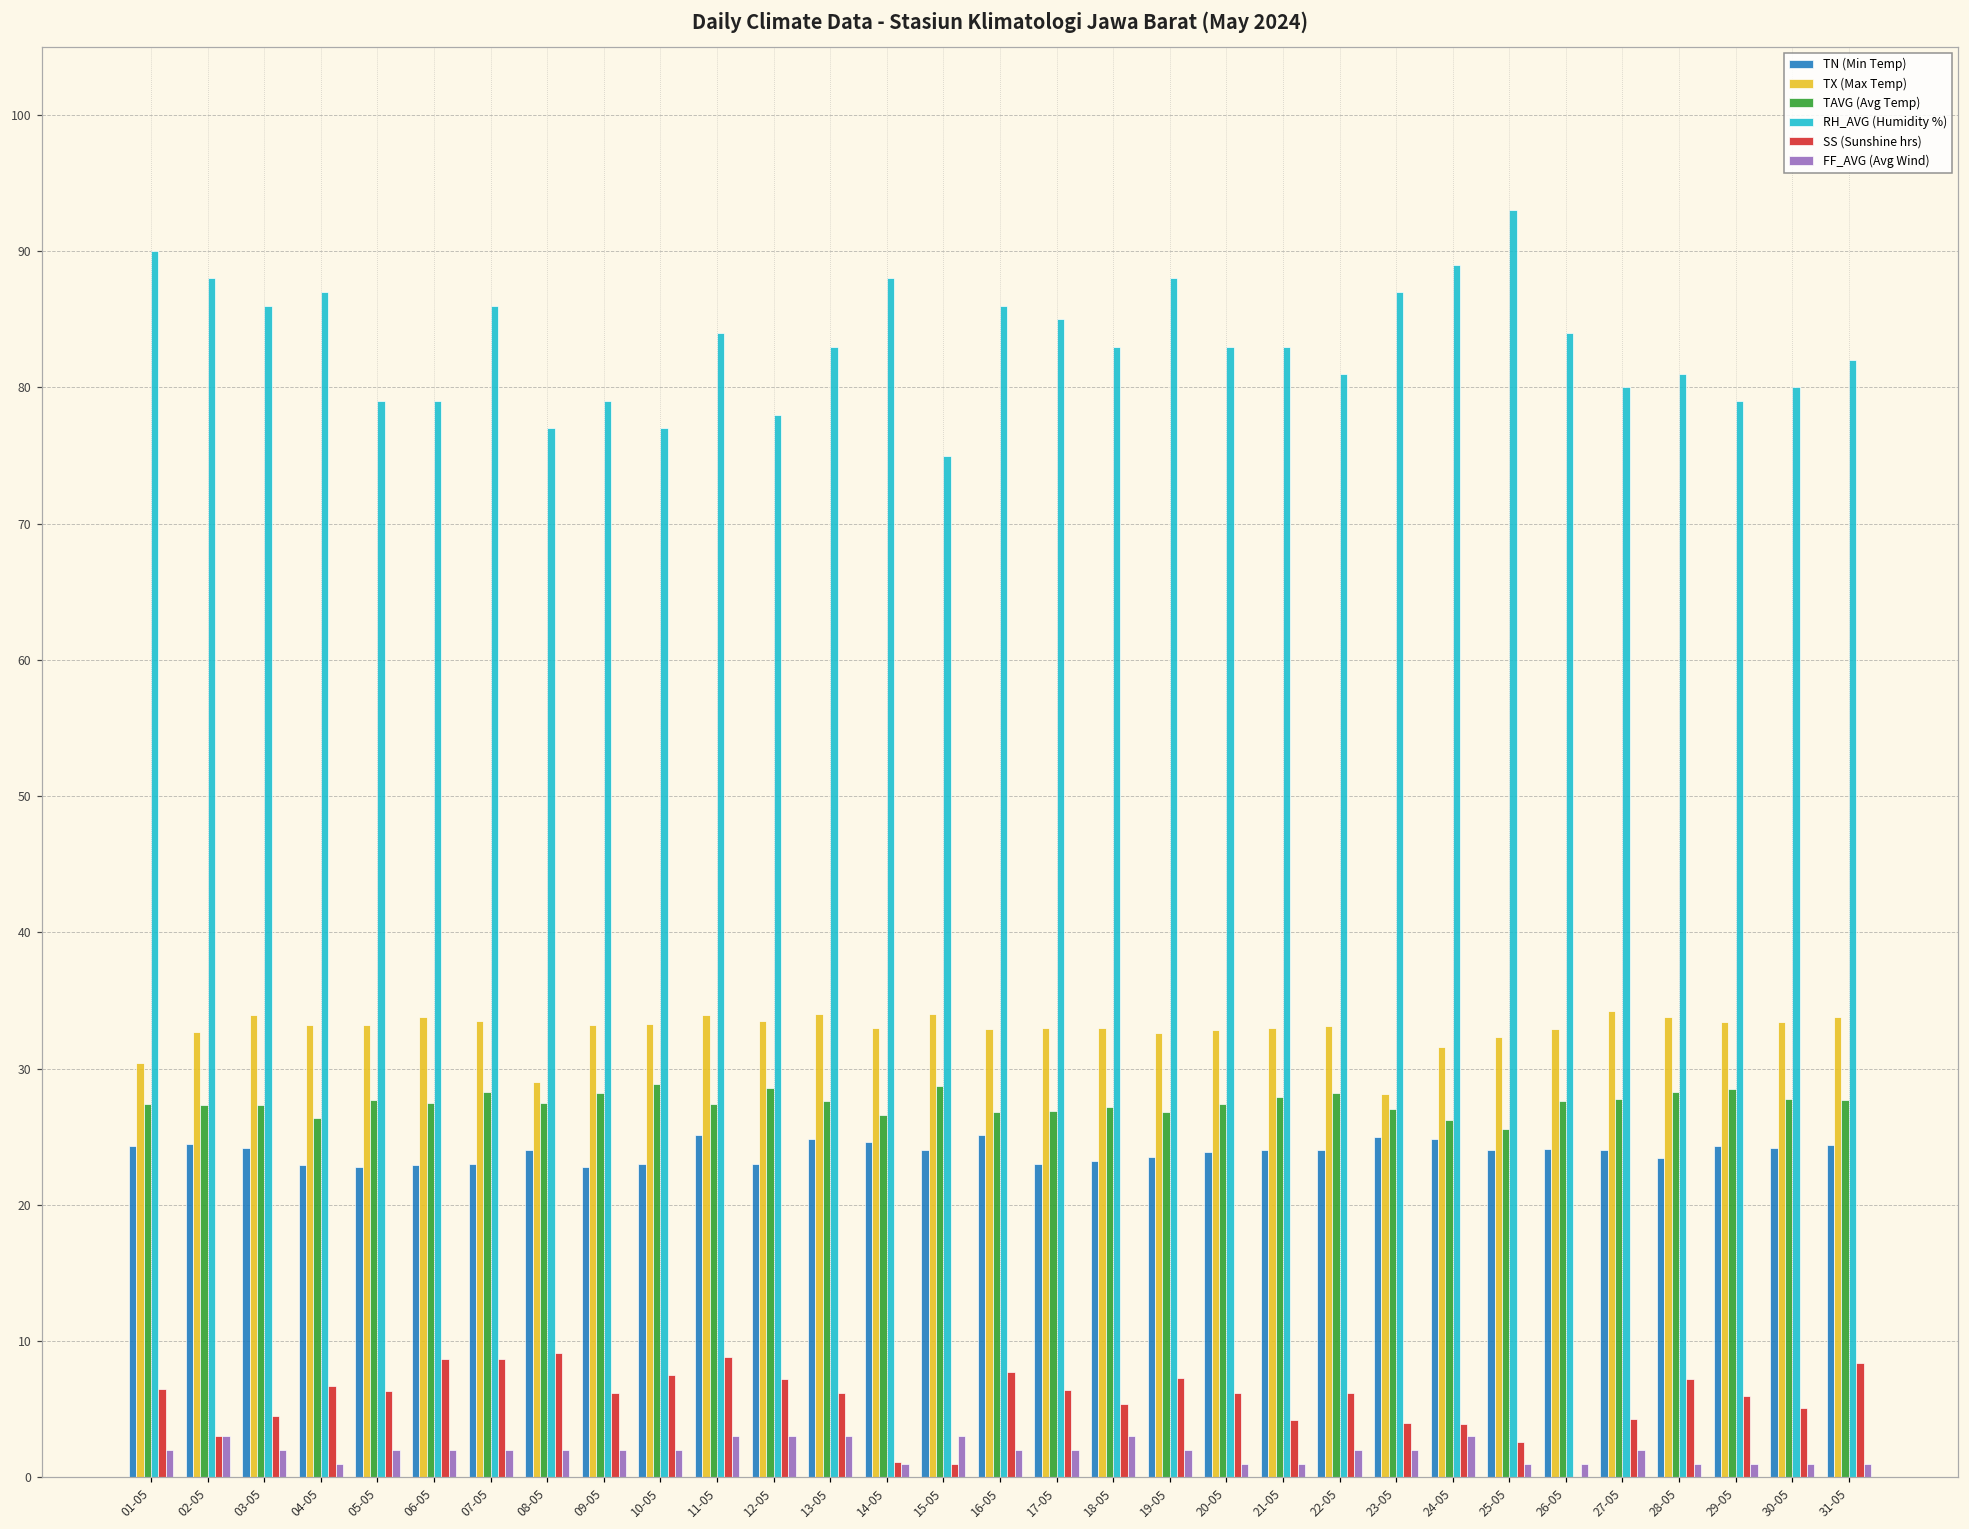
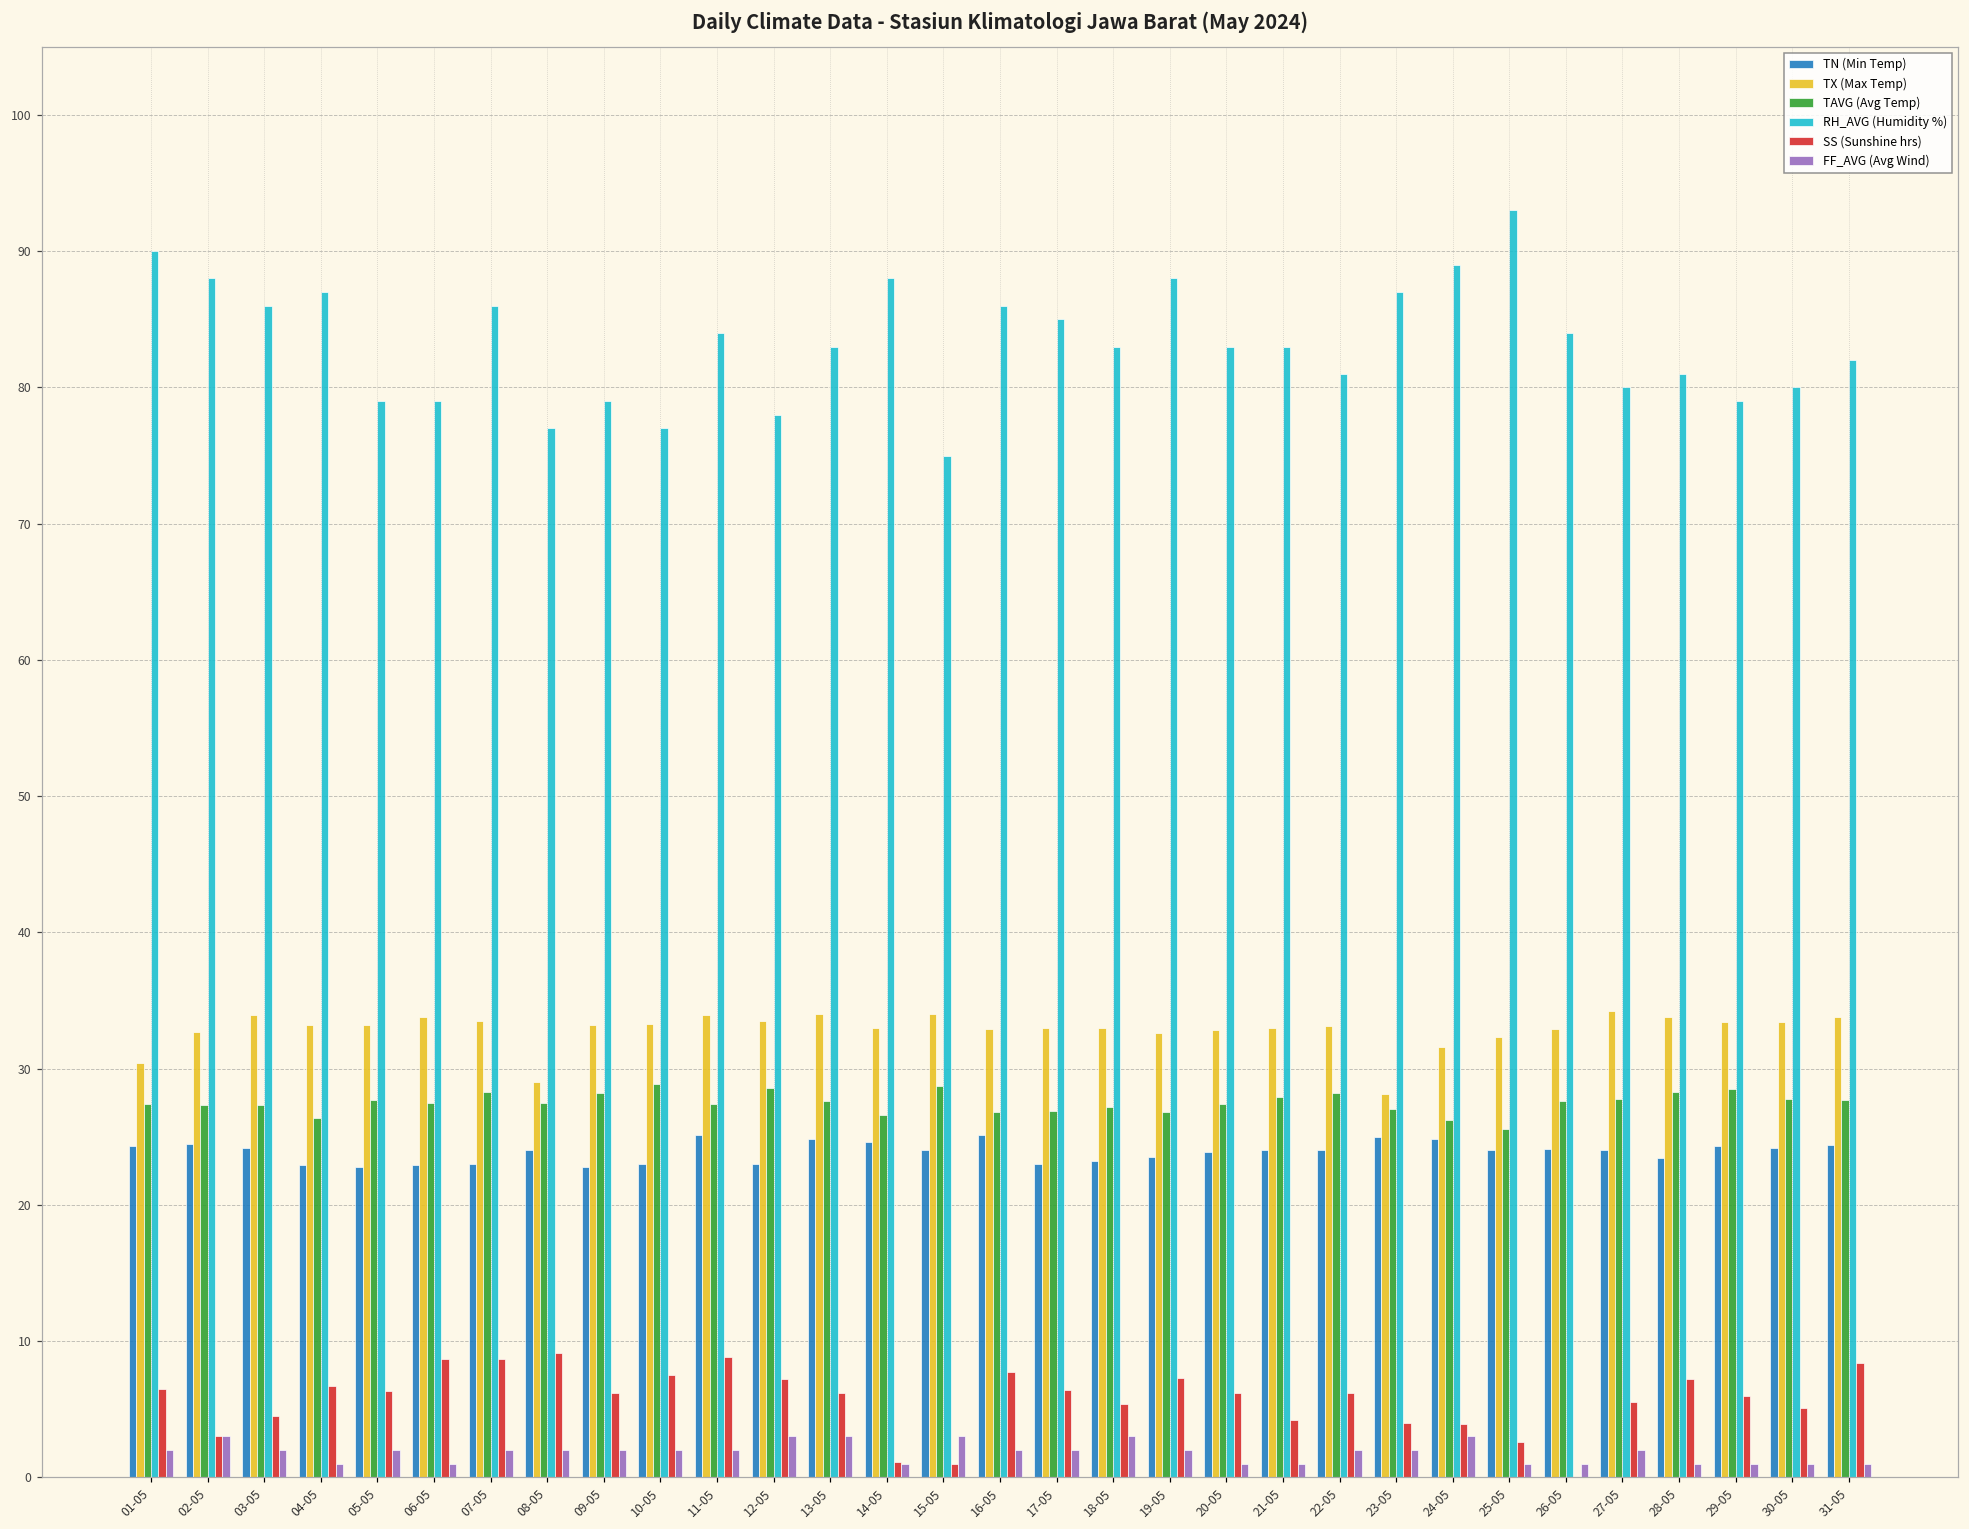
FF_AVG (Avg Wind), 06-05: 2 -> 1
FF_AVG (Avg Wind), 11-05: 3 -> 2
SS (Sunshine hrs), 27-05: 4.3 -> 5.5
